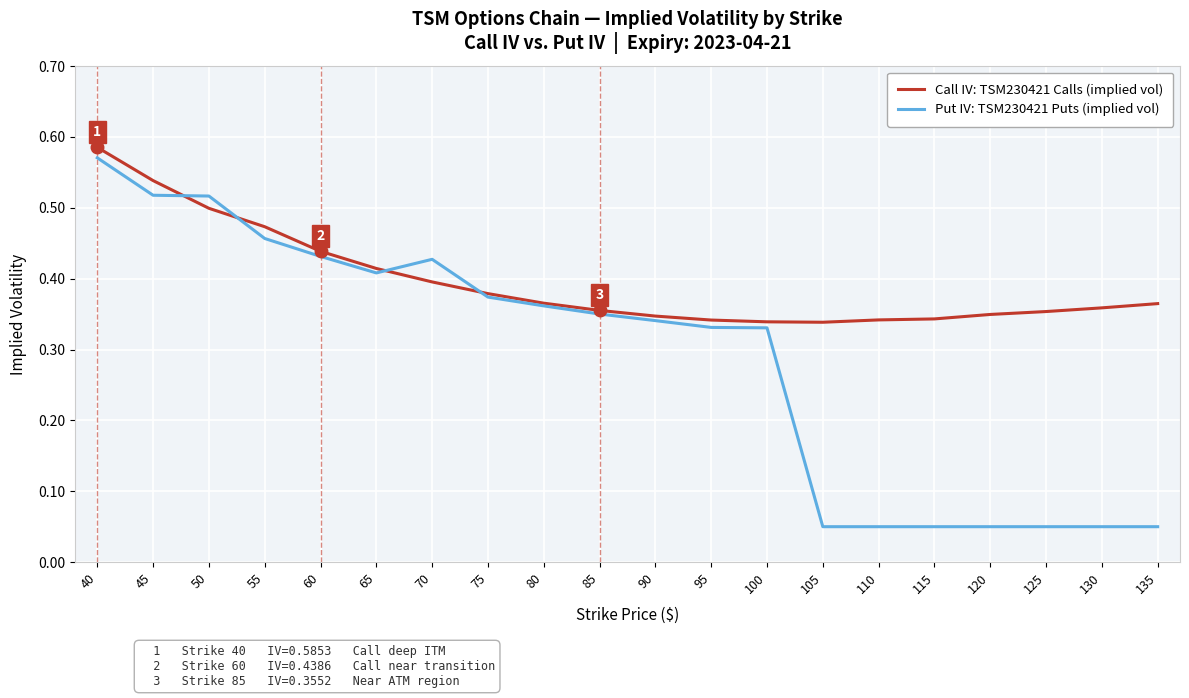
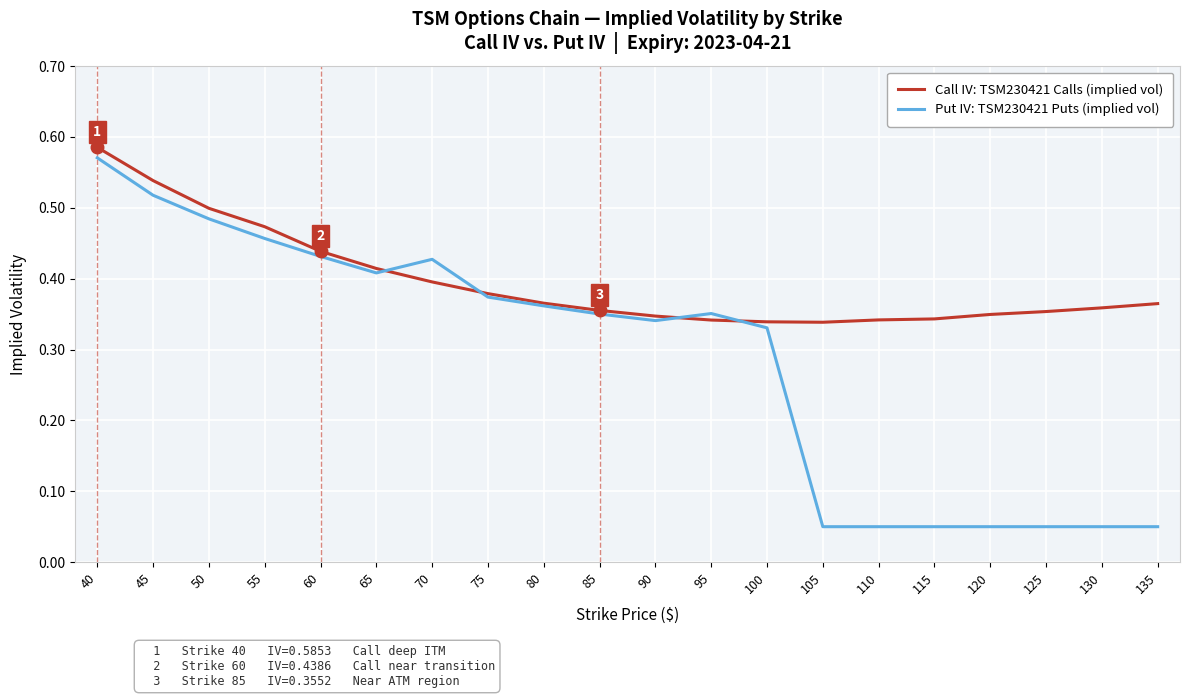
Put IV: TSM230421 Puts (implied vol), 50: 0.52 -> 0.48
Put IV: TSM230421 Puts (implied vol), 95: 0.33 -> 0.35
